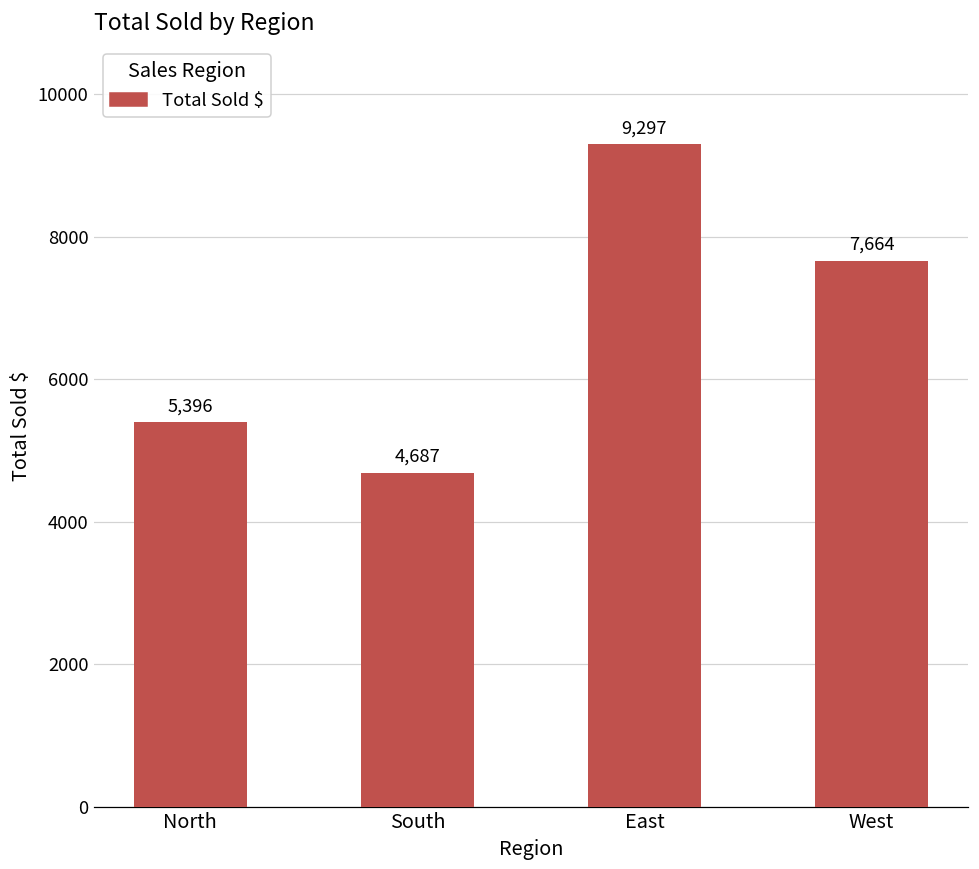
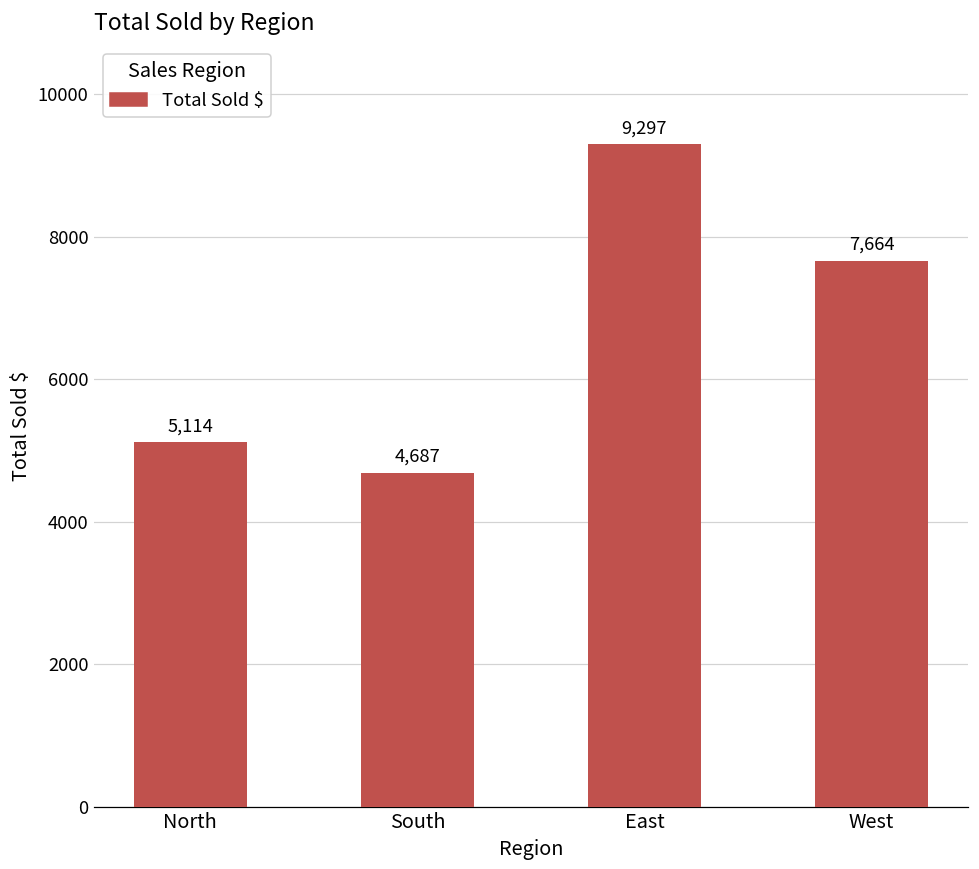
North: 5,396 -> 5,114
